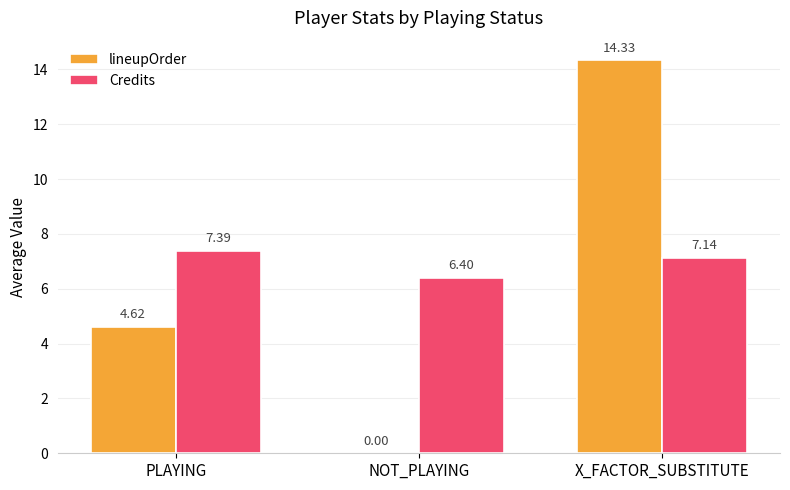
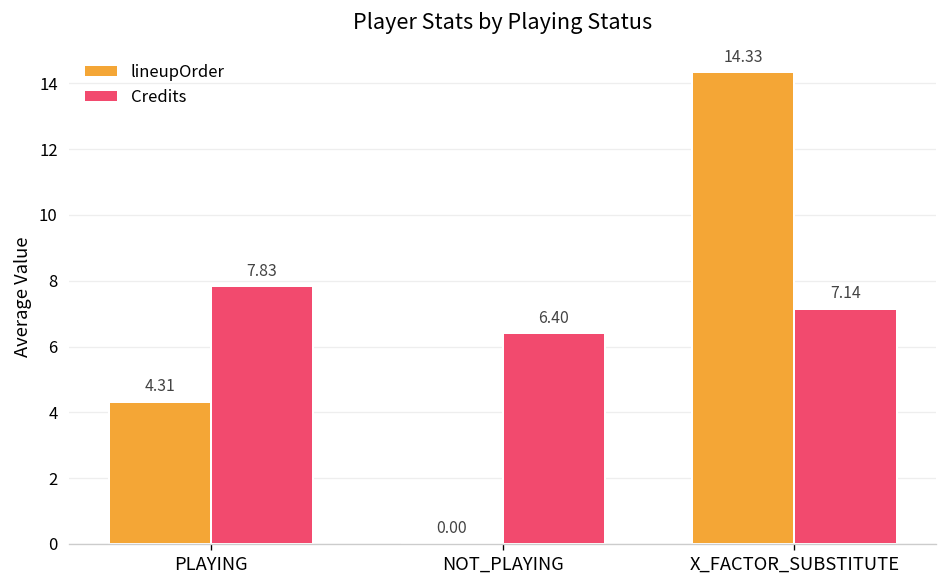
lineupOrder, PLAYING: 4.62 -> 4.31
Credits, PLAYING: 7.39 -> 7.83
